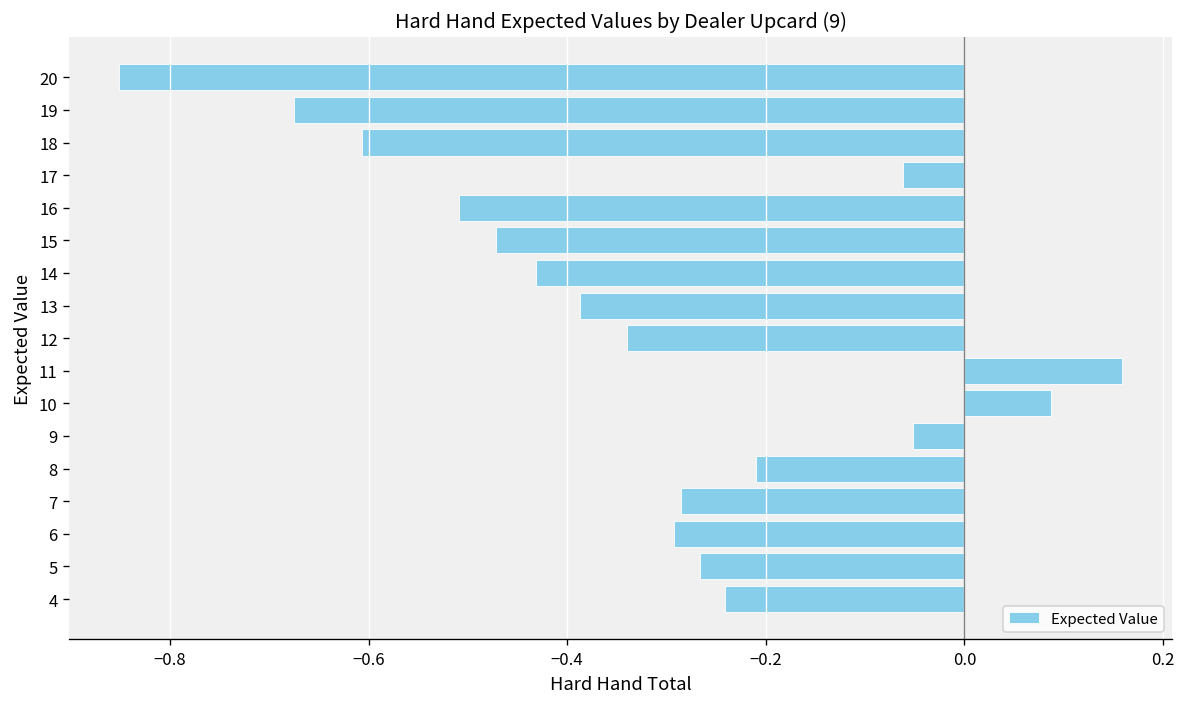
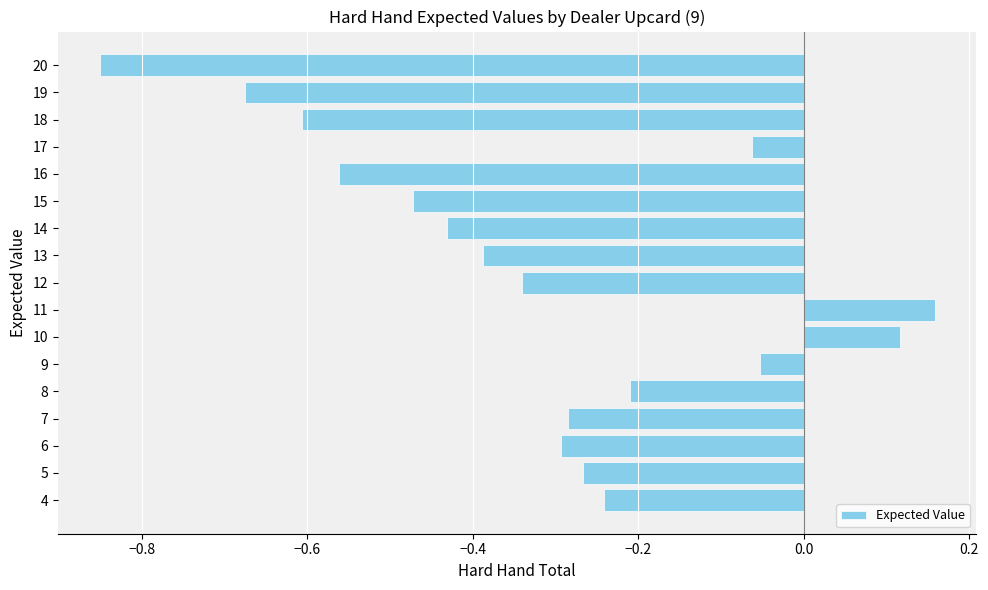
16: -0.51 -> -0.56
10: 0.09 -> 0.12
